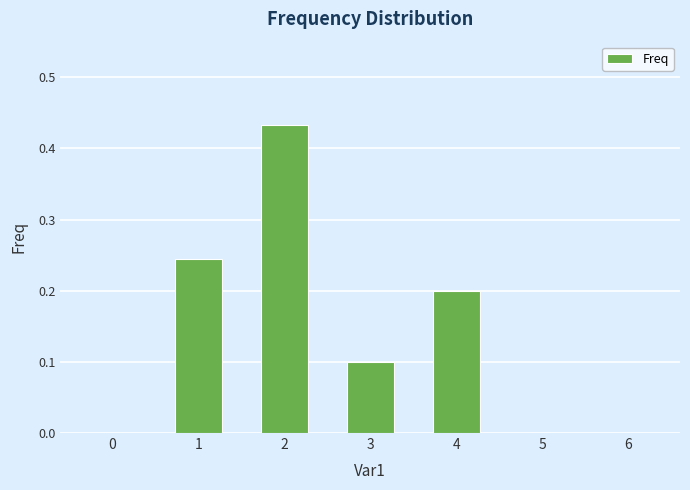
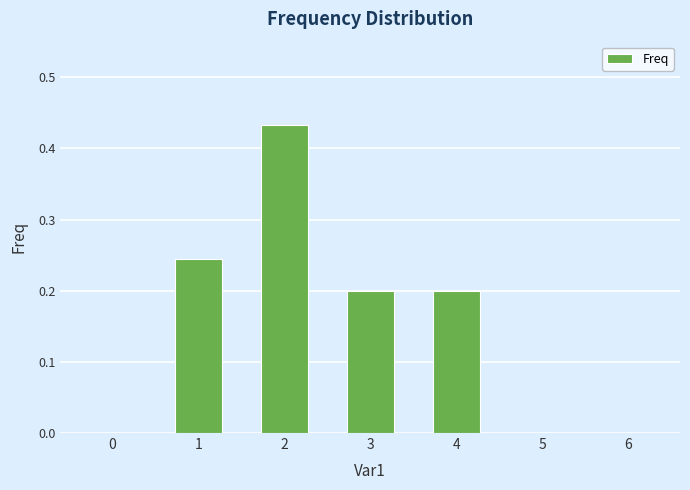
3: 0.1 -> 0.2
